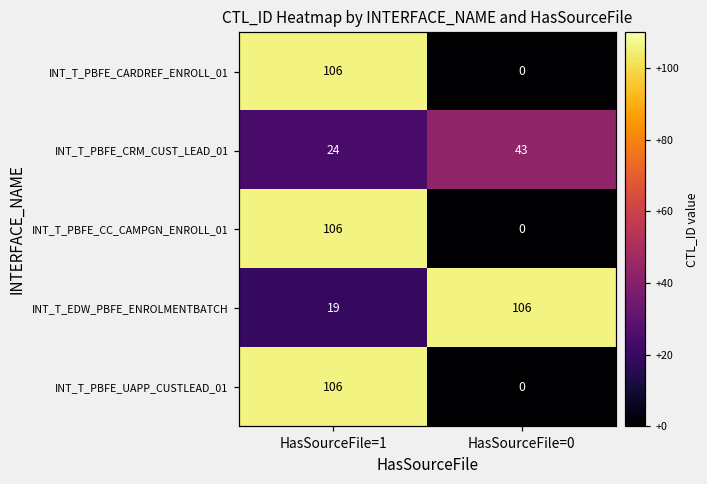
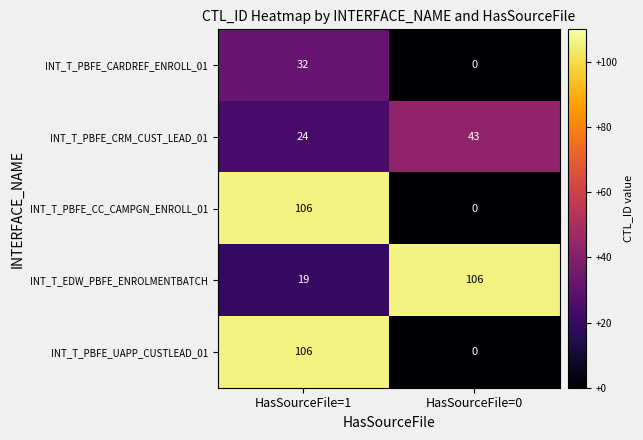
INT_T_PBFE_CARDREF_ENROLL_01, HasSourceFile=1: 106 -> 32
